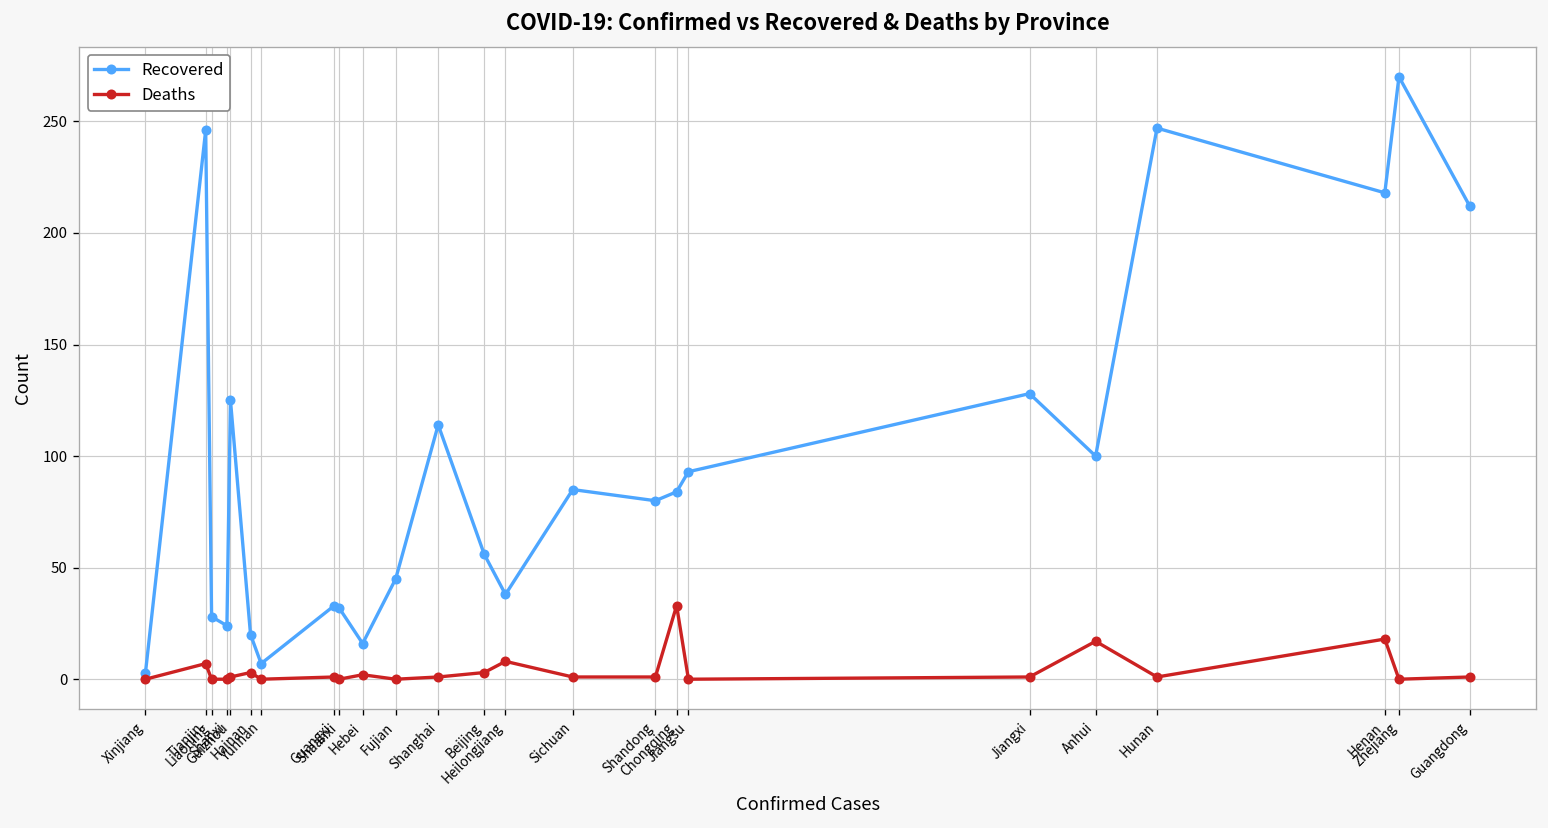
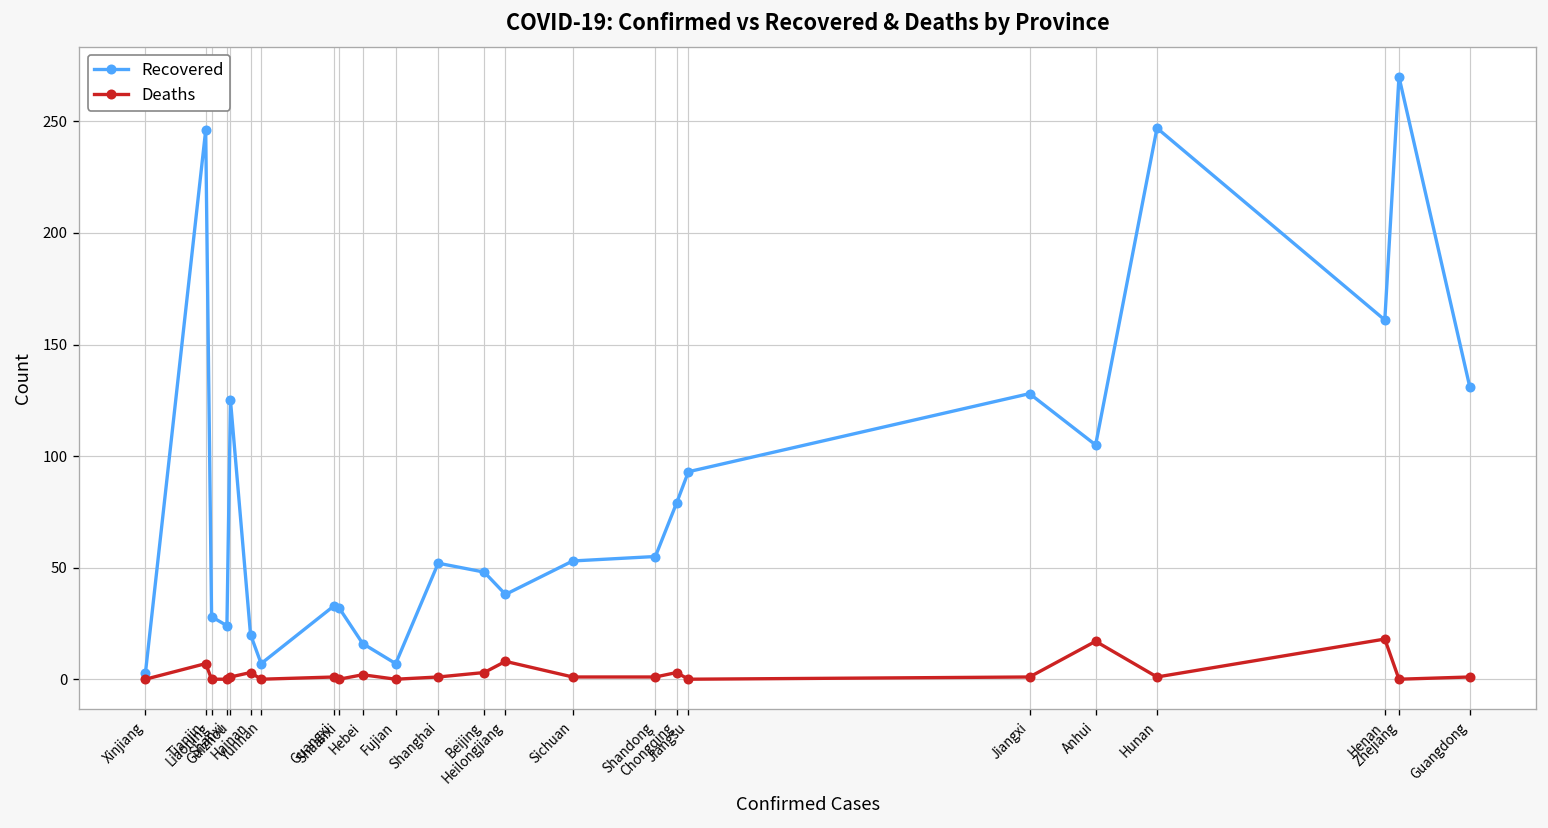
Recovered, Fujian: 45 -> 7
Recovered, Shanghai: 114 -> 52
Recovered, Beijing: 56 -> 48
Recovered, Sichuan: 85 -> 53
Recovered, Shandong: 80 -> 55
Recovered, Chongqing: 84 -> 79
Deaths, Chongqing: 33 -> 3
Recovered, Anhui: 100 -> 105
Recovered, Henan: 218 -> 161
Recovered, Guangdong: 212 -> 131
